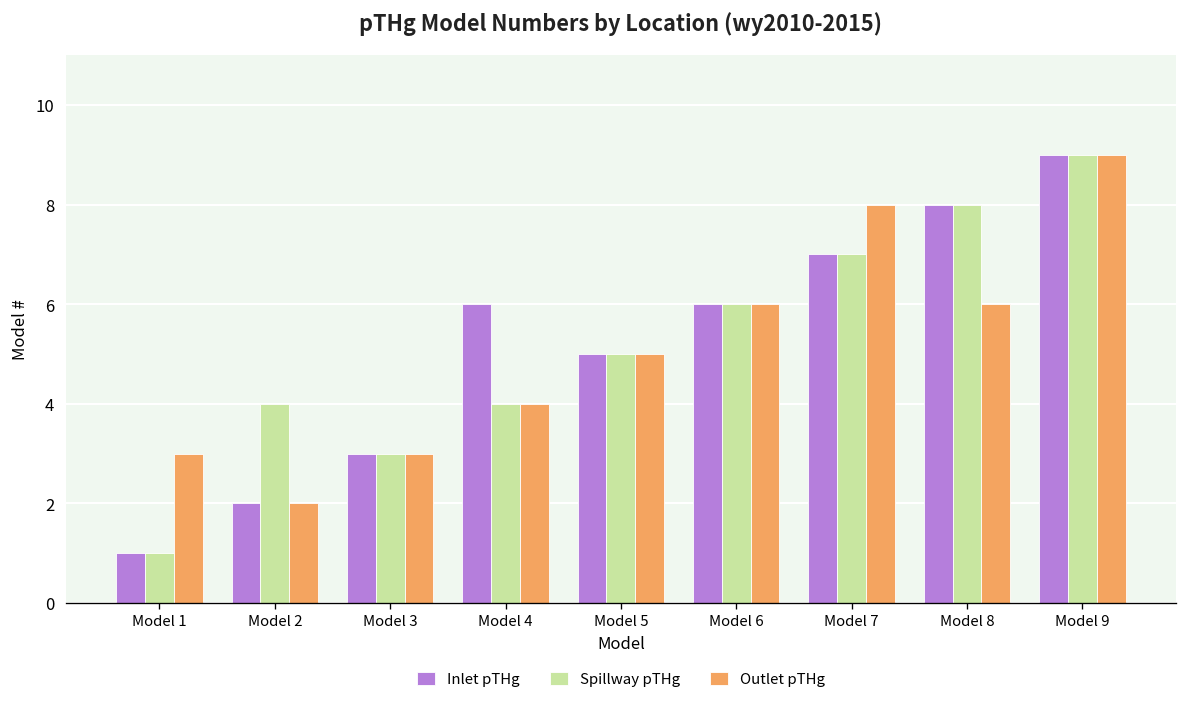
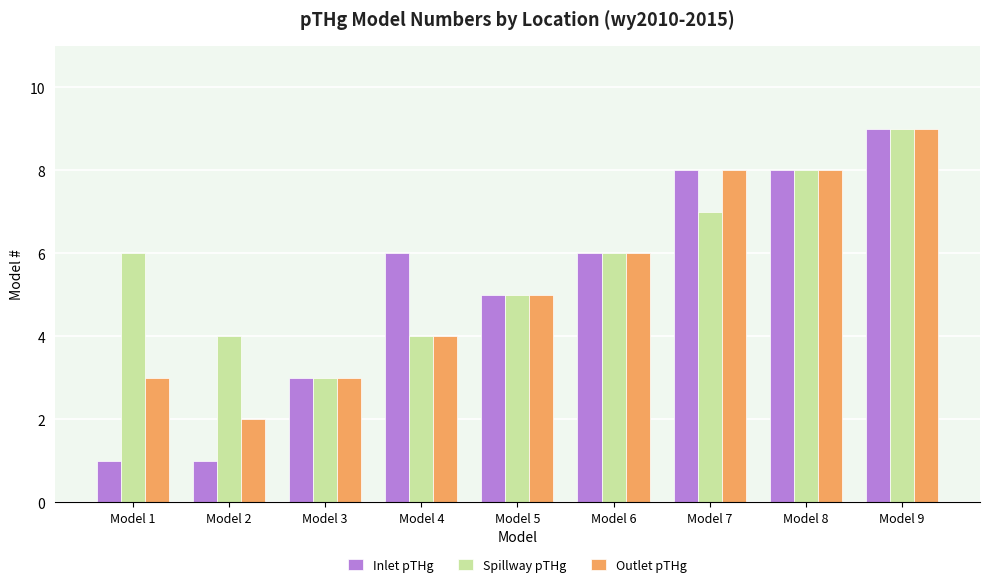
Spillway pTHg, Model 1: 1 -> 6
Inlet pTHg, Model 2: 2 -> 1
Inlet pTHg, Model 7: 7 -> 8
Outlet pTHg, Model 8: 6 -> 8
